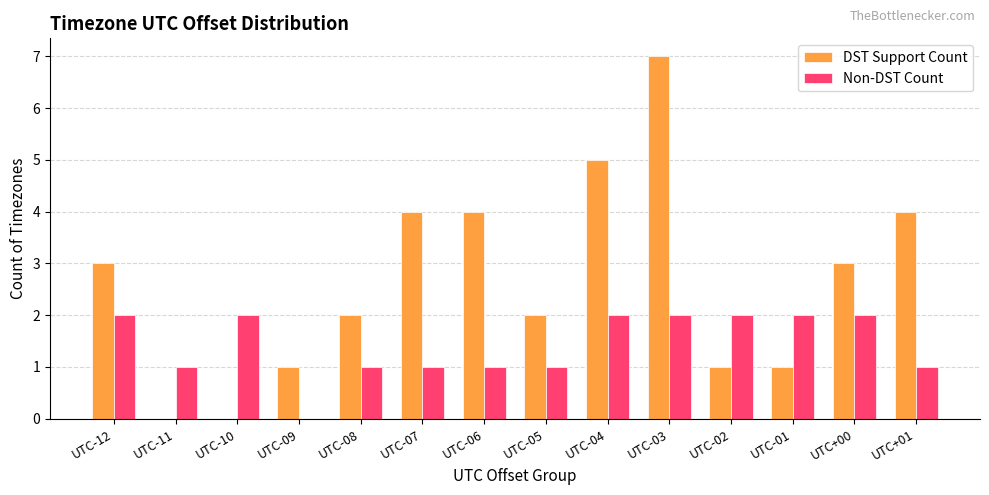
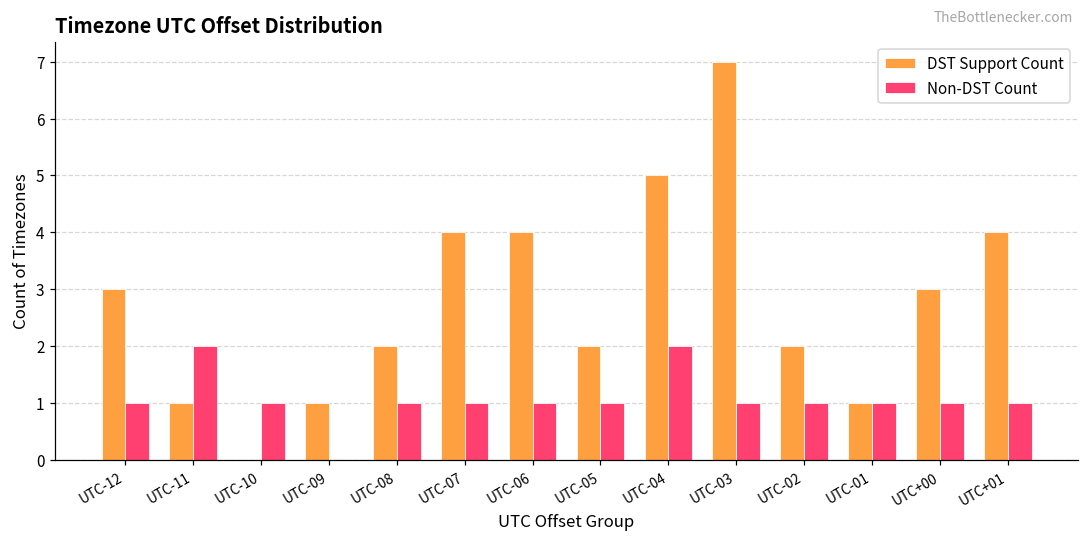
Non-DST Count, UTC-12: 2 -> 1
DST Support Count, UTC-11: 0 -> 1
Non-DST Count, UTC-11: 1 -> 2
Non-DST Count, UTC-10: 2 -> 1
Non-DST Count, UTC-03: 2 -> 1
DST Support Count, UTC-02: 1 -> 2
Non-DST Count, UTC-02: 2 -> 1
Non-DST Count, UTC-01: 2 -> 1
Non-DST Count, UTC+00: 2 -> 1
